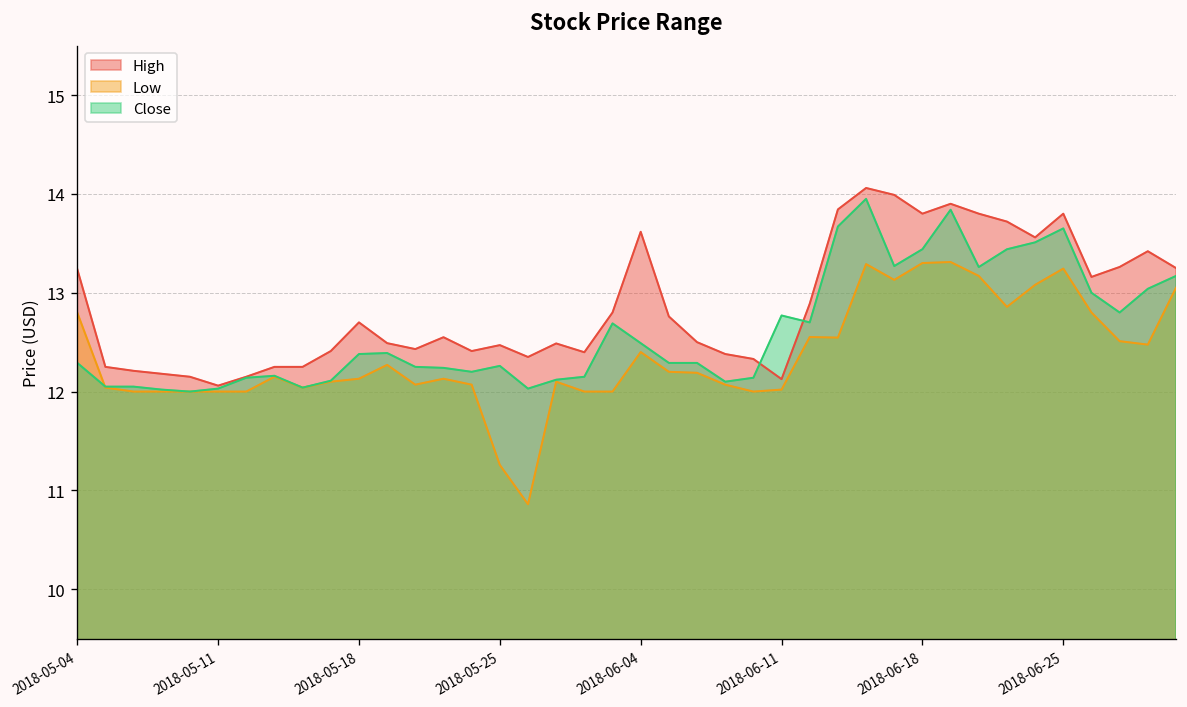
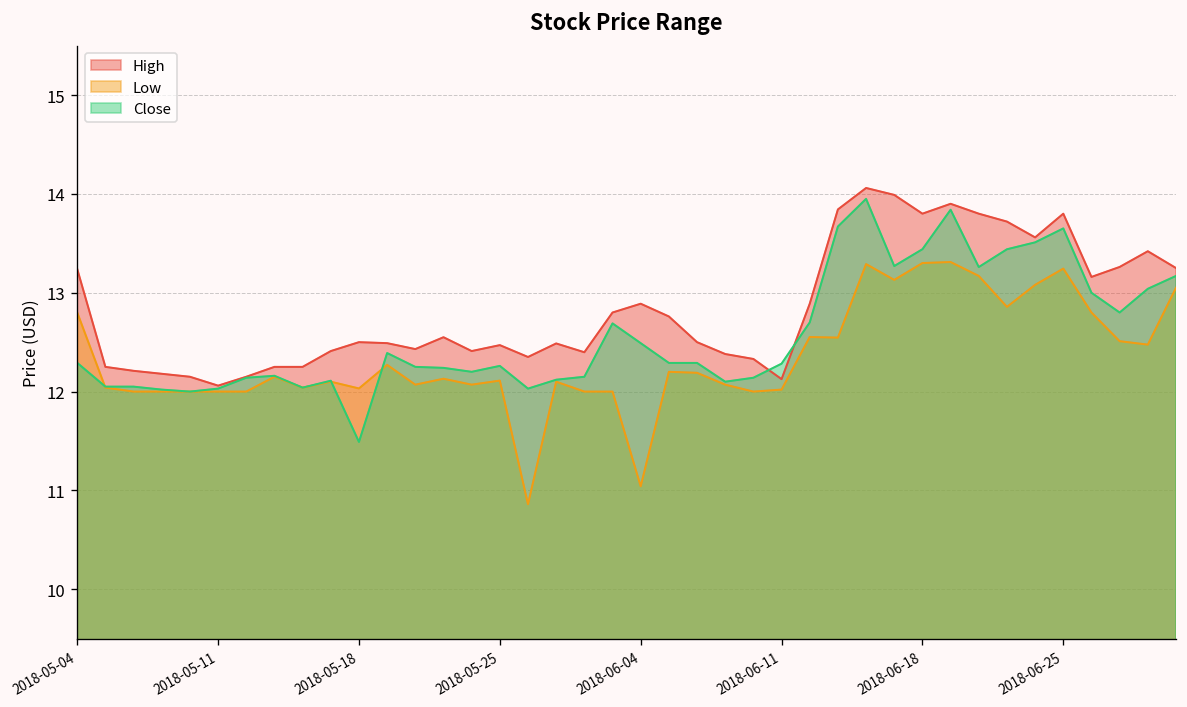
High, 2018-05-18: 12.7 -> 12.5
Low, 2018-05-18: 12.1 -> 12.0
Close, 2018-05-18: 12.4 -> 11.5
Low, 2018-05-25: 11.3 -> 12.1
High, 2018-06-04: 13.6 -> 12.9
Low, 2018-06-04: 12.4 -> 11.0
Close, 2018-06-11: 12.8 -> 12.3
